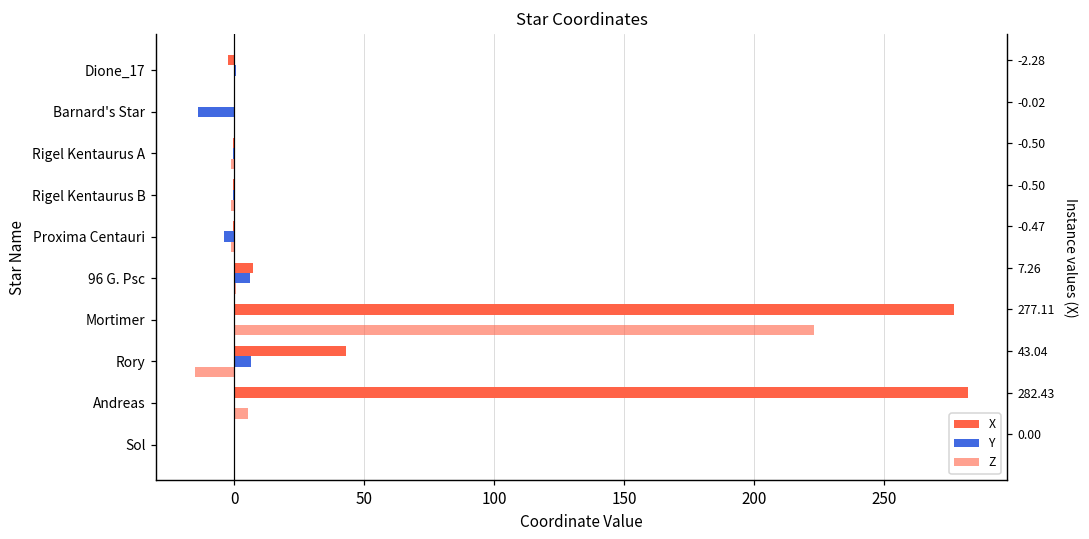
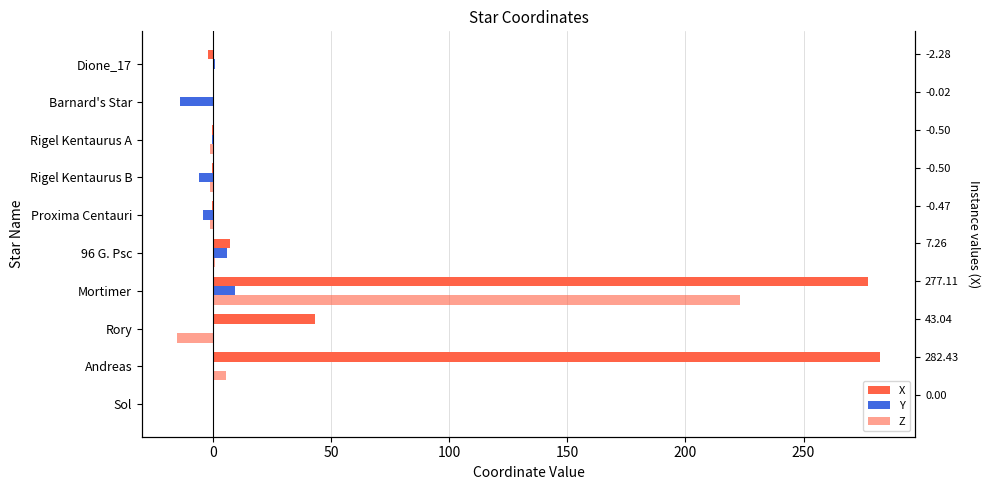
Y, Rigel Kentaurus B: 0 -> -6
Y, Mortimer: 0 -> 9
Y, Rory: 6 -> 0
